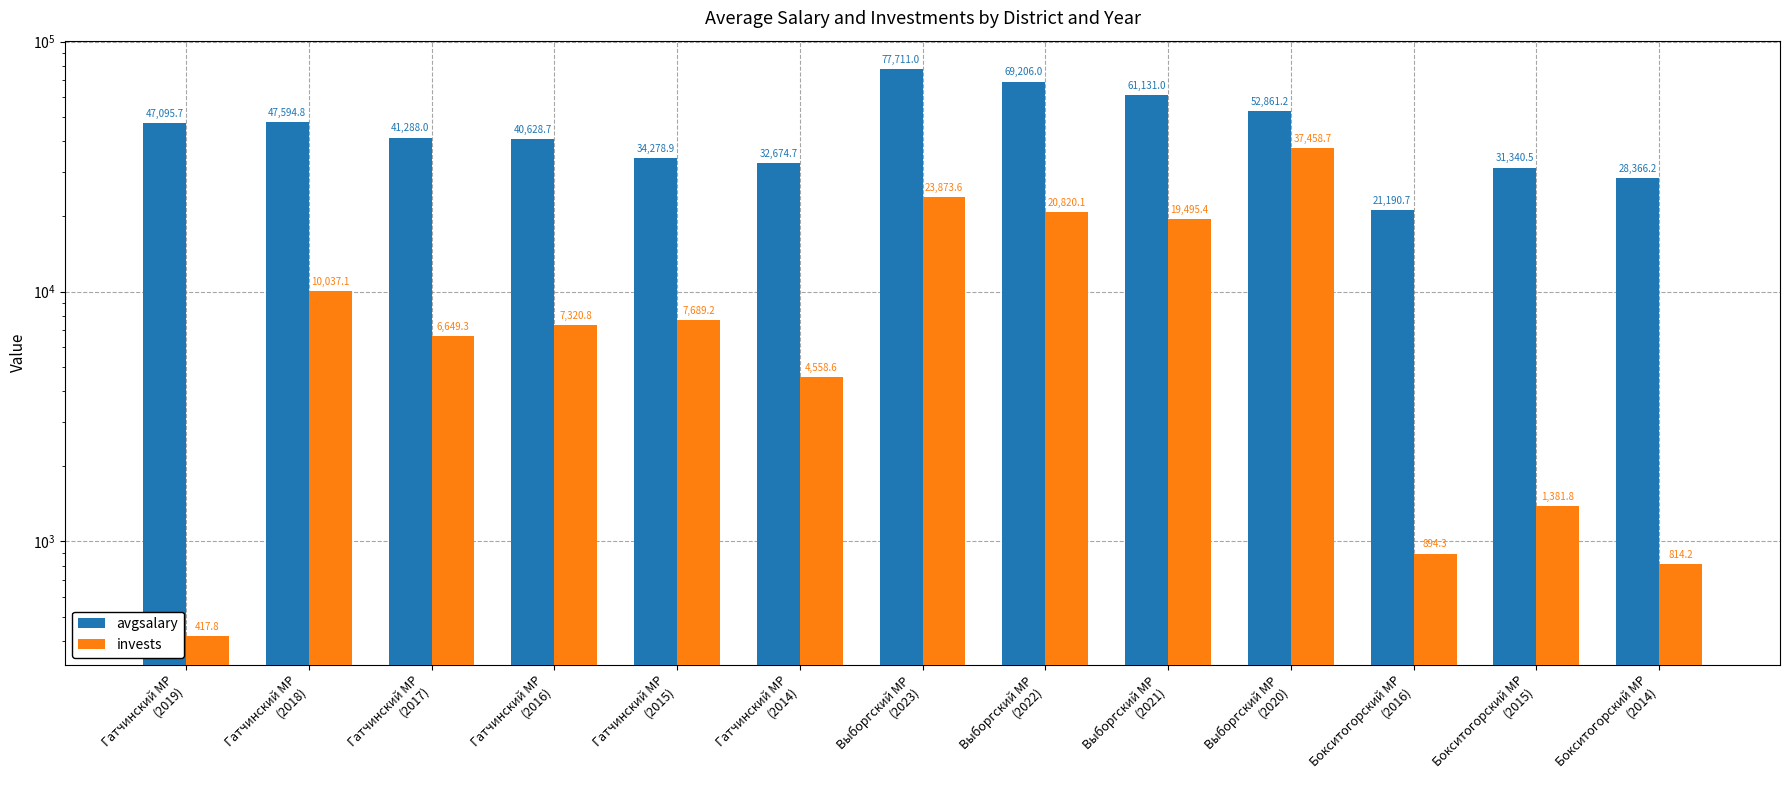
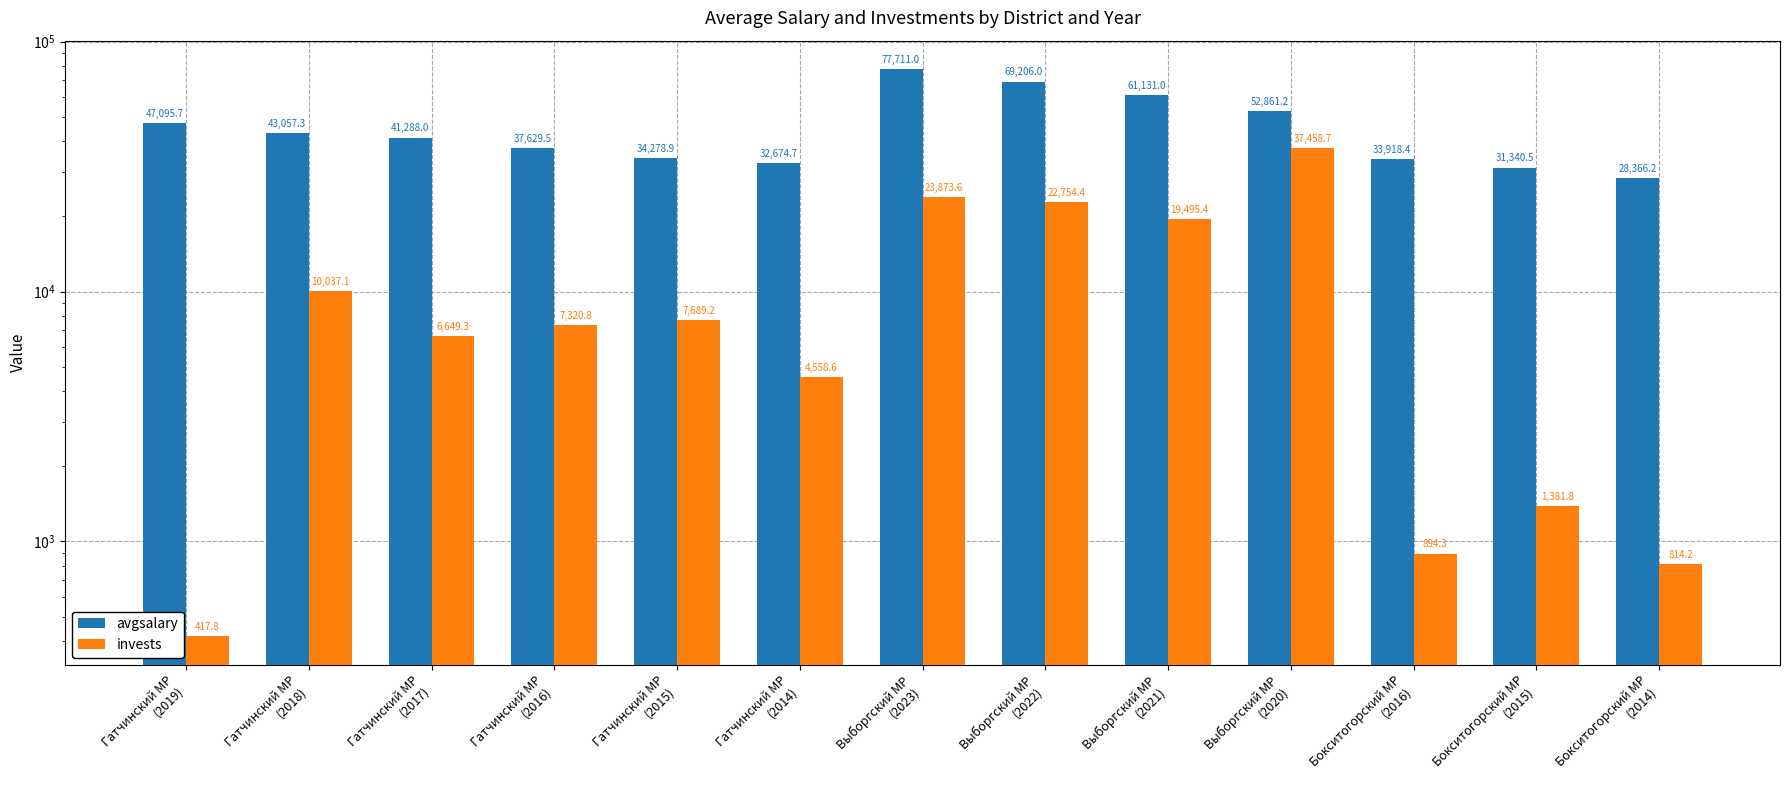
avgsalary, Гатчинский МР (2018): 47,594.8 -> 43,057.3
avgsalary, Гатчинский МР (2016): 40,628.7 -> 37,629.5
invests, Выборгский МР (2022): 20,820.1 -> 22,754.4
avgsalary, Бокситогорский МР (2016): 21,190.7 -> 33,918.4
